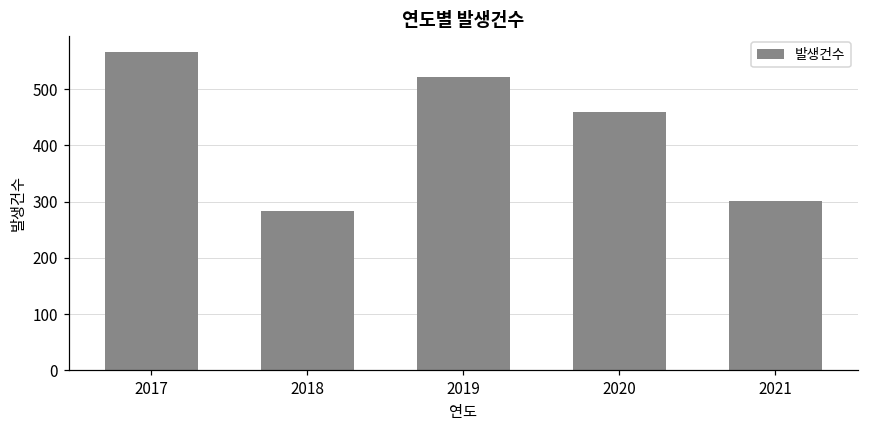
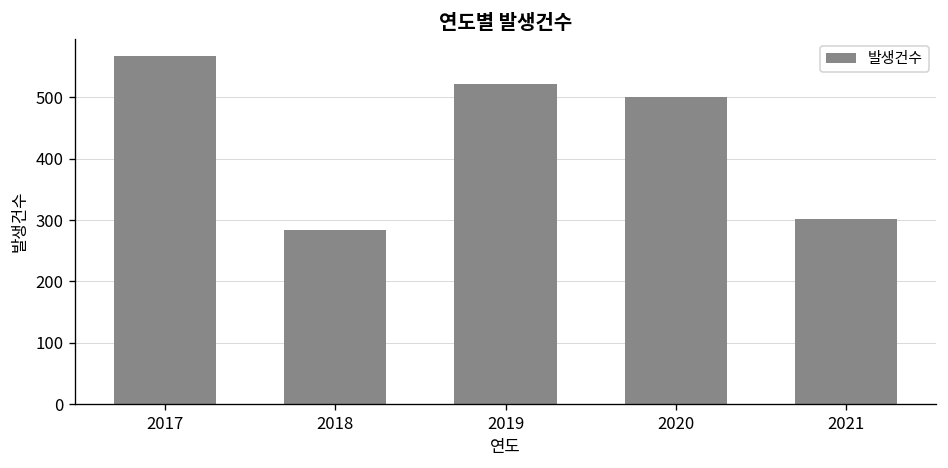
2020: 460 -> 500
